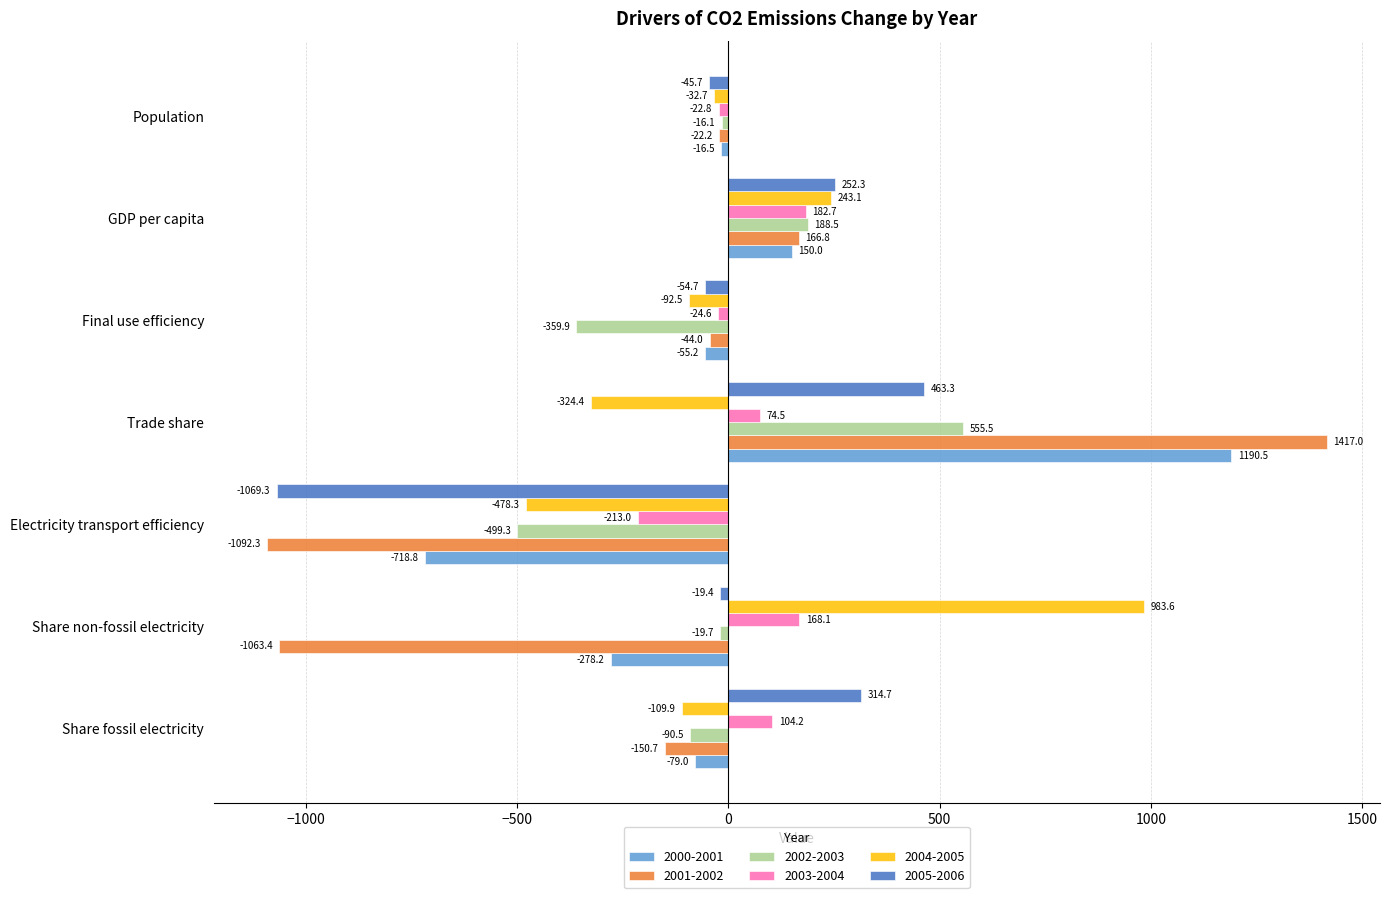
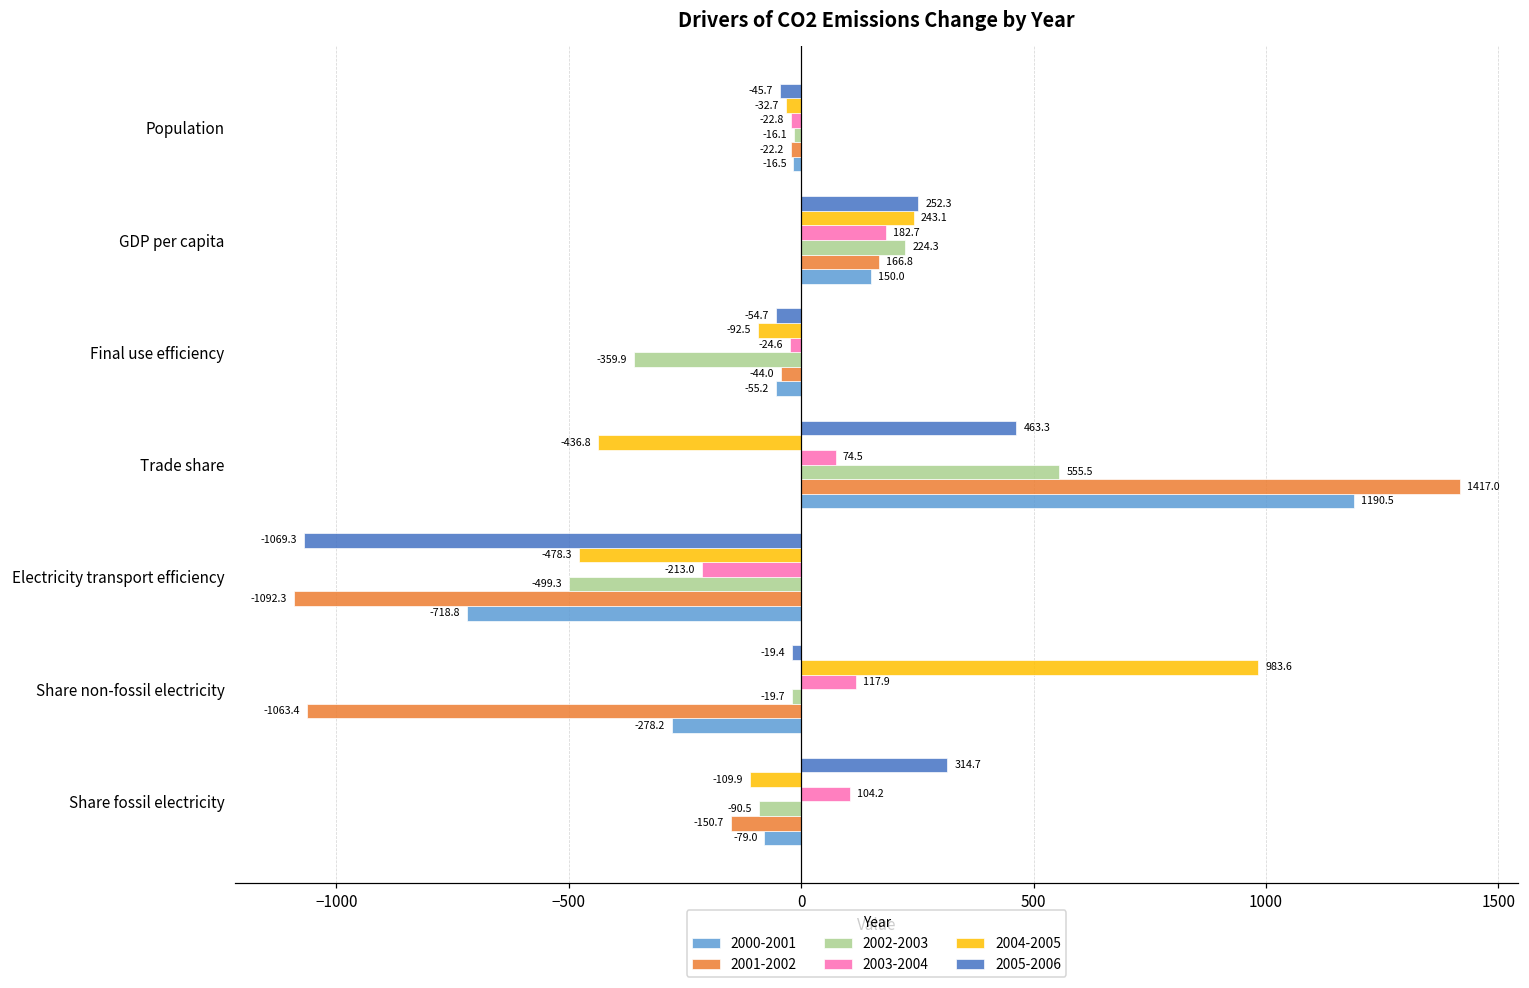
2002-2003, GDP per capita: 188.5 -> 224.3
2004-2005, Trade share: -324.4 -> -436.8
2003-2004, Share non-fossil electricity: 168.1 -> 117.9
